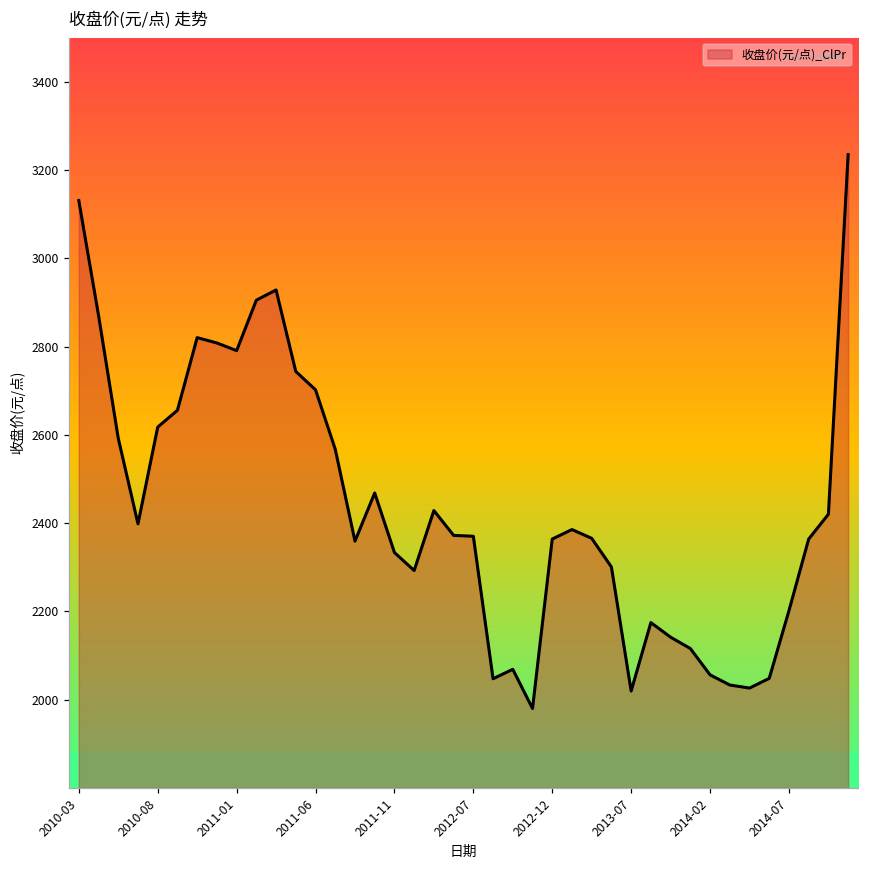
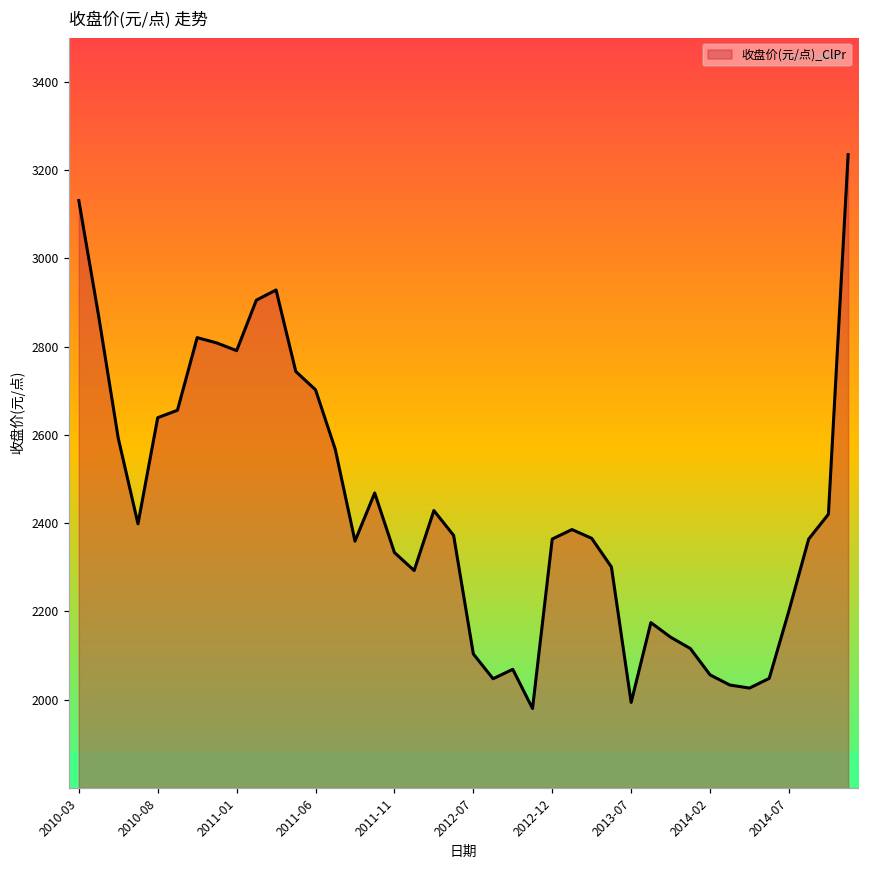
2010-08: 2620 -> 2640
2012-07: 2370 -> 2100
2013-07: 2020 -> 1990
